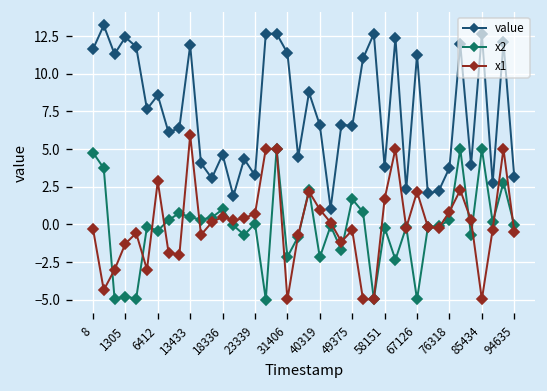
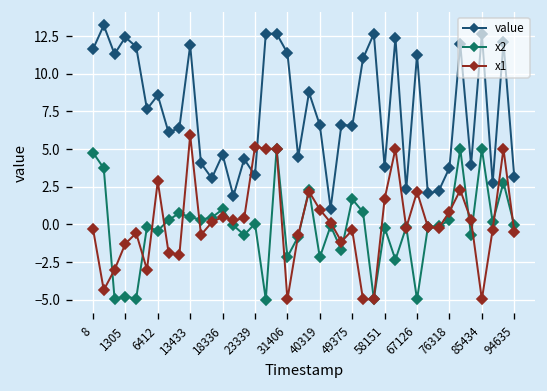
x1, 23339: 0.7 -> 5.1
